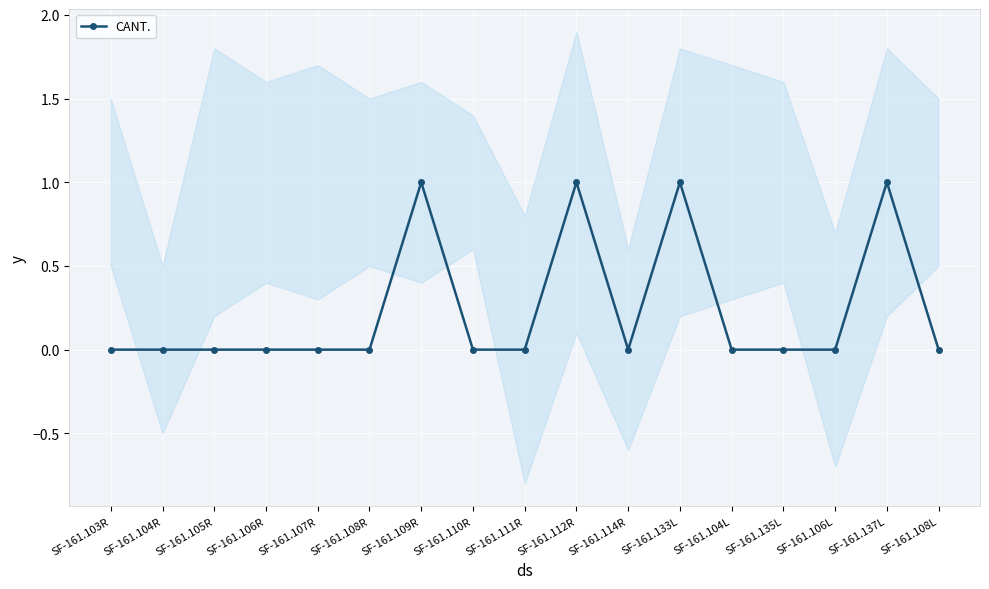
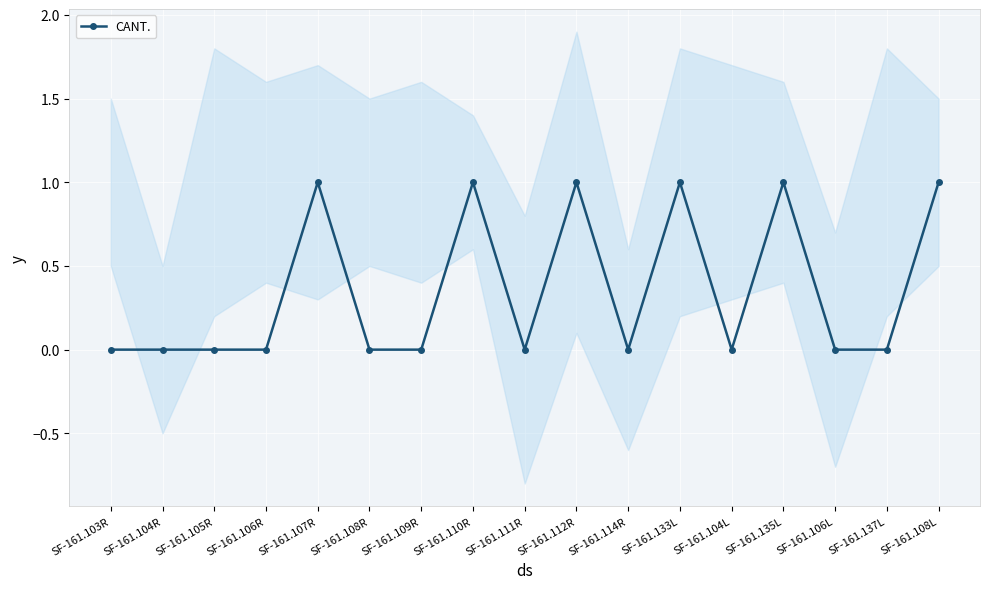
CANT., SF-161.107R: 0 -> 1
CANT., SF-161.109R: 1 -> 0
CANT., SF-161.110R: 0 -> 1
CANT., SF-161.135L: 0 -> 1
CANT., SF-161.137L: 1 -> 0
CANT., SF-161.108L: 0 -> 1
